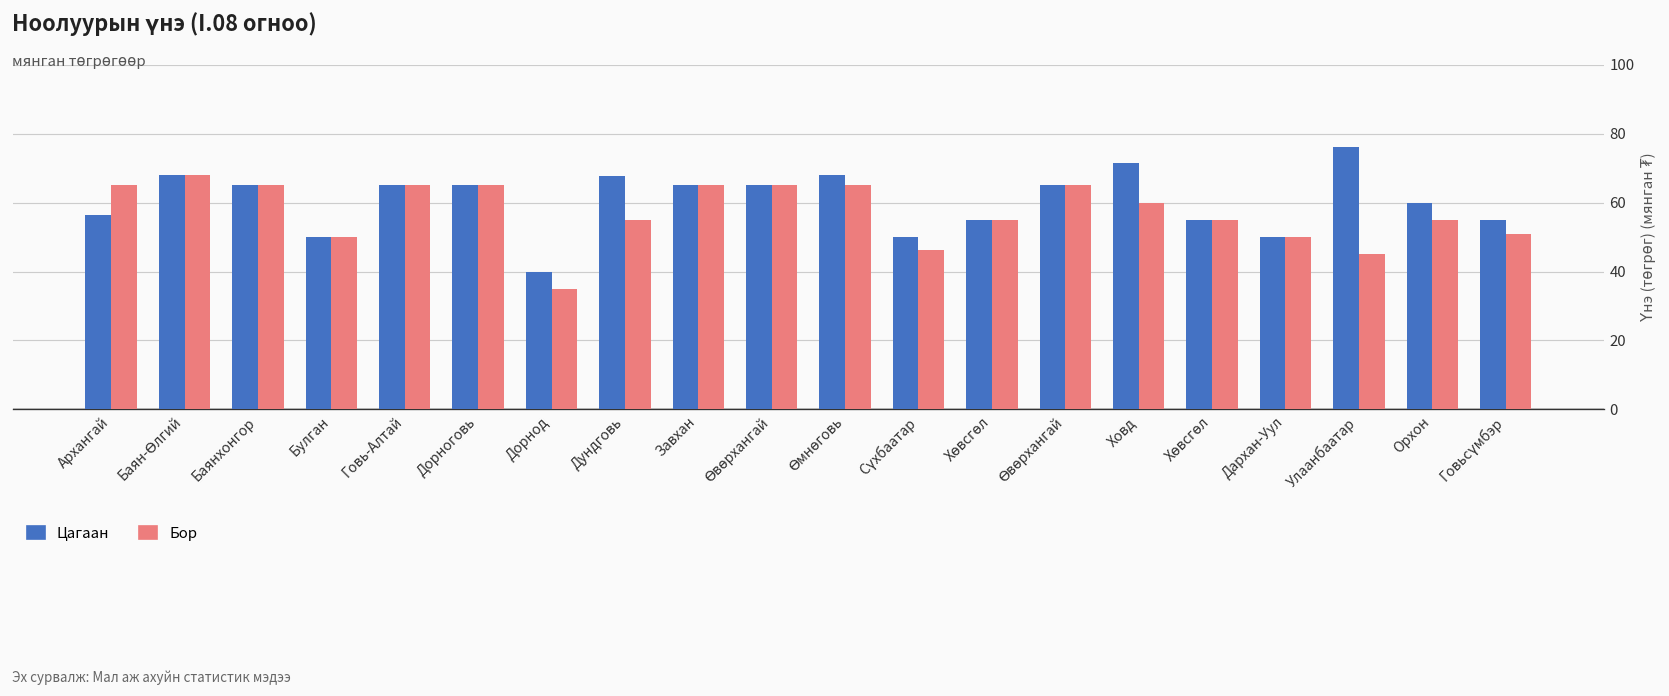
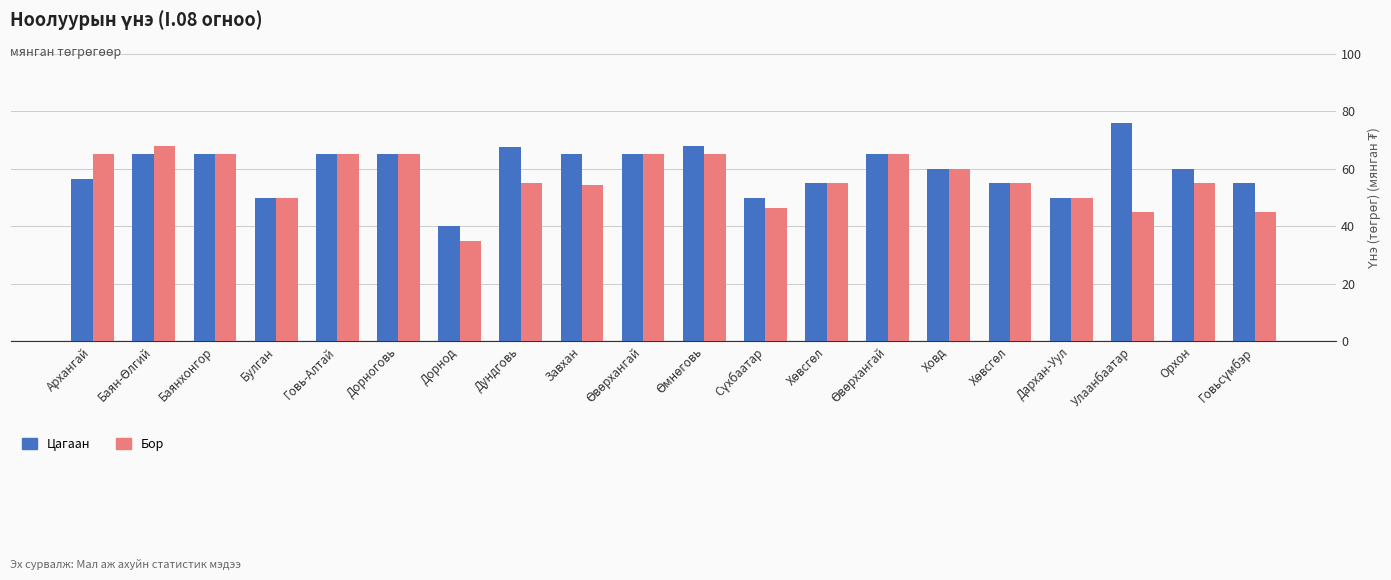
Цагаан, Баян-Өлгий: 68 -> 65
Бор, Завхан: 65 -> 54
Цагаан, Ховд: 72 -> 60
Бор, Говьсүмбэр: 51 -> 45
